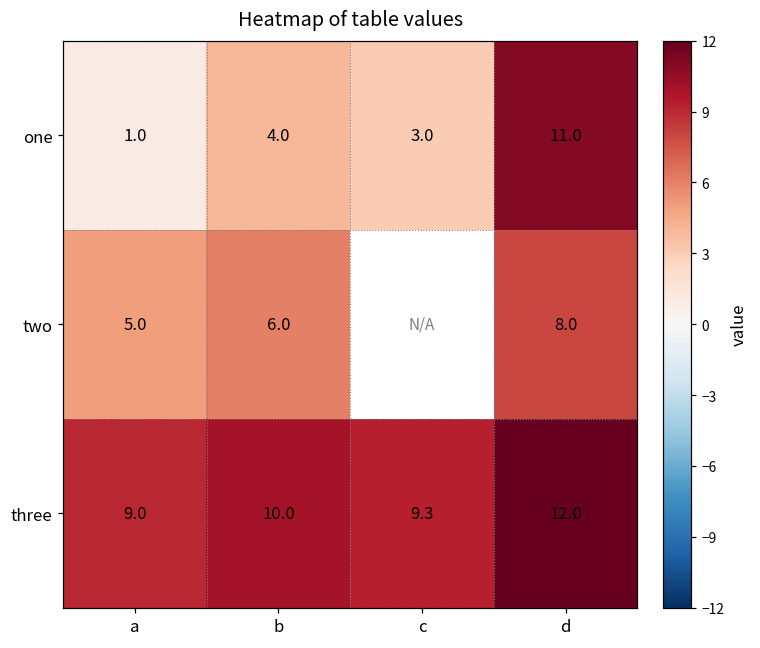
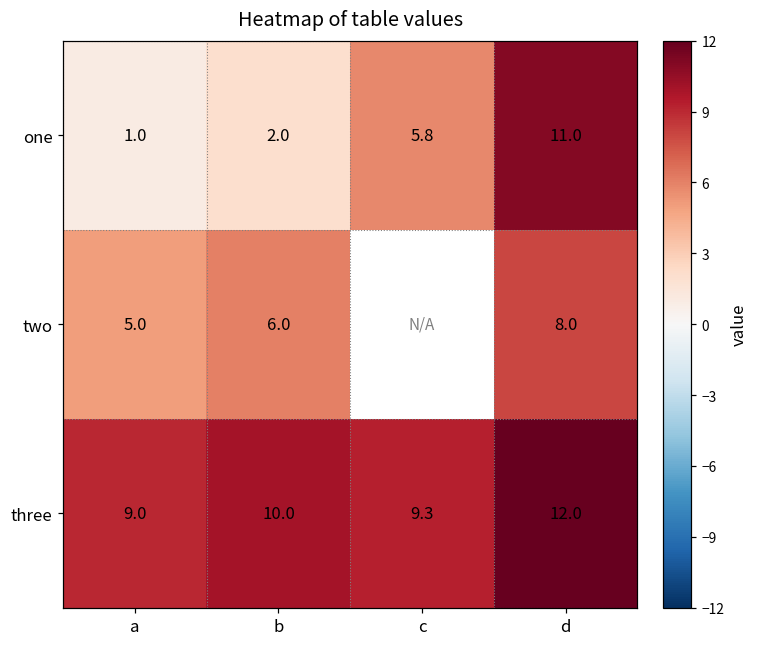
one, b: 4.0 -> 2.0
one, c: 3.0 -> 5.8
